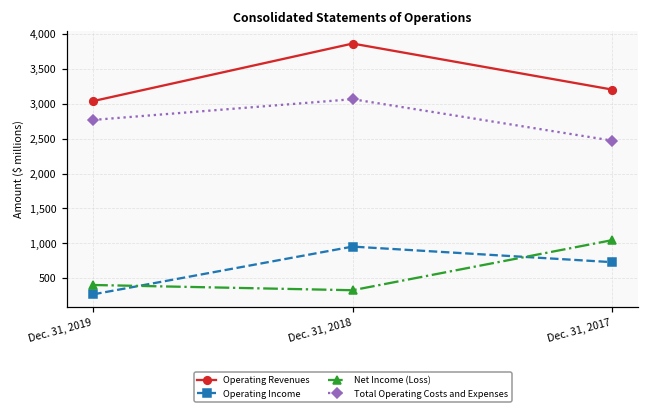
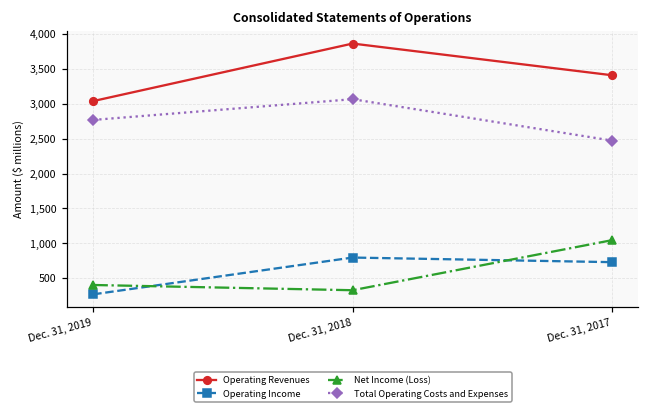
Operating Income, Dec. 31, 2018: 1,000 -> 800
Operating Revenues, Dec. 31, 2017: 3,200 -> 3,400
